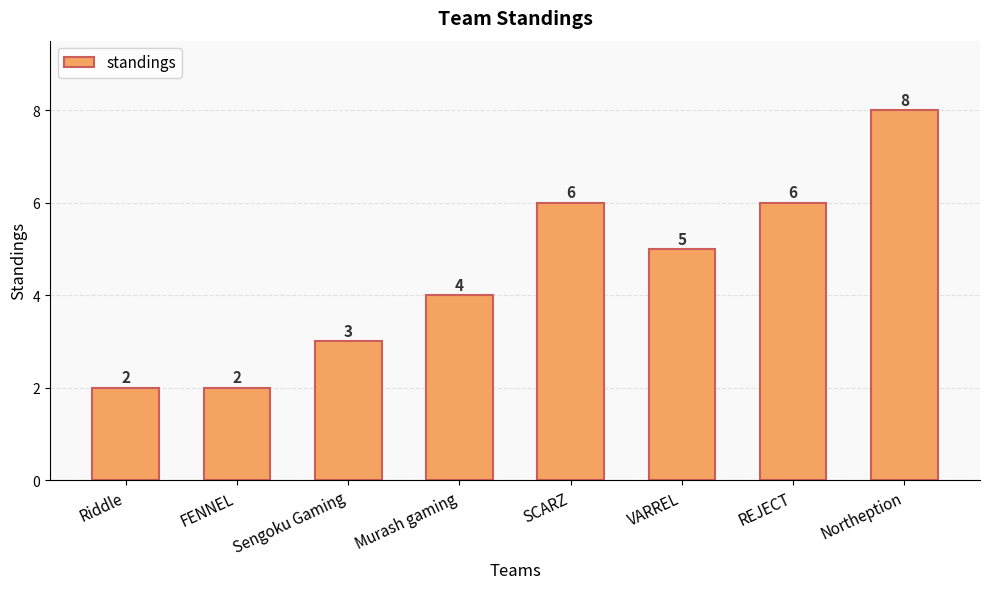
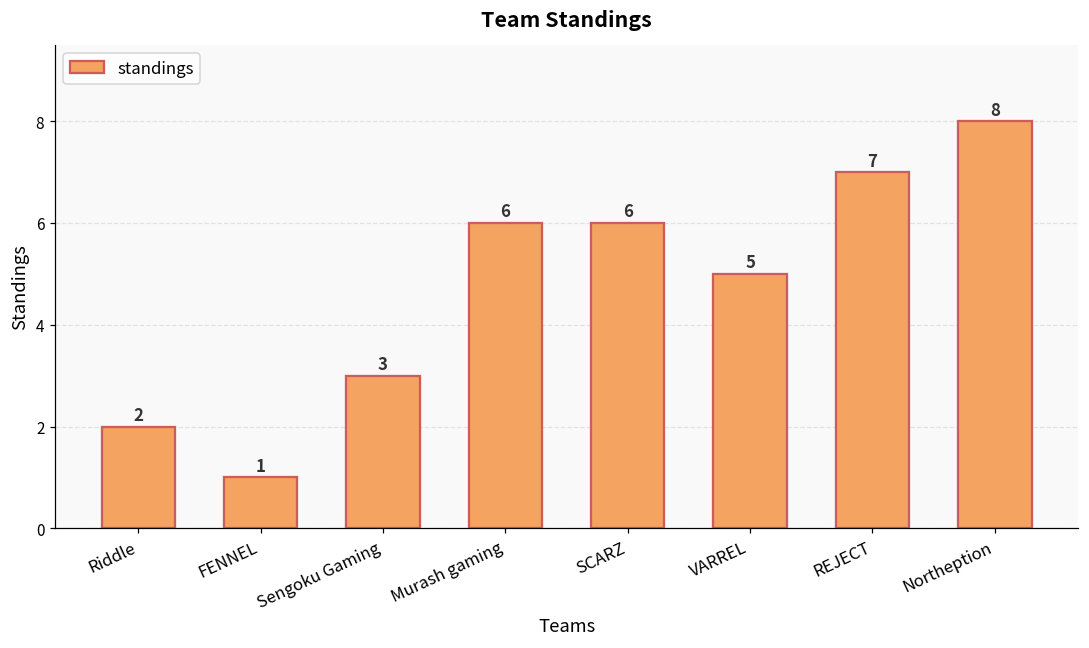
FENNEL: 2 -> 1
Murash gaming: 4 -> 6
REJECT: 6 -> 7
